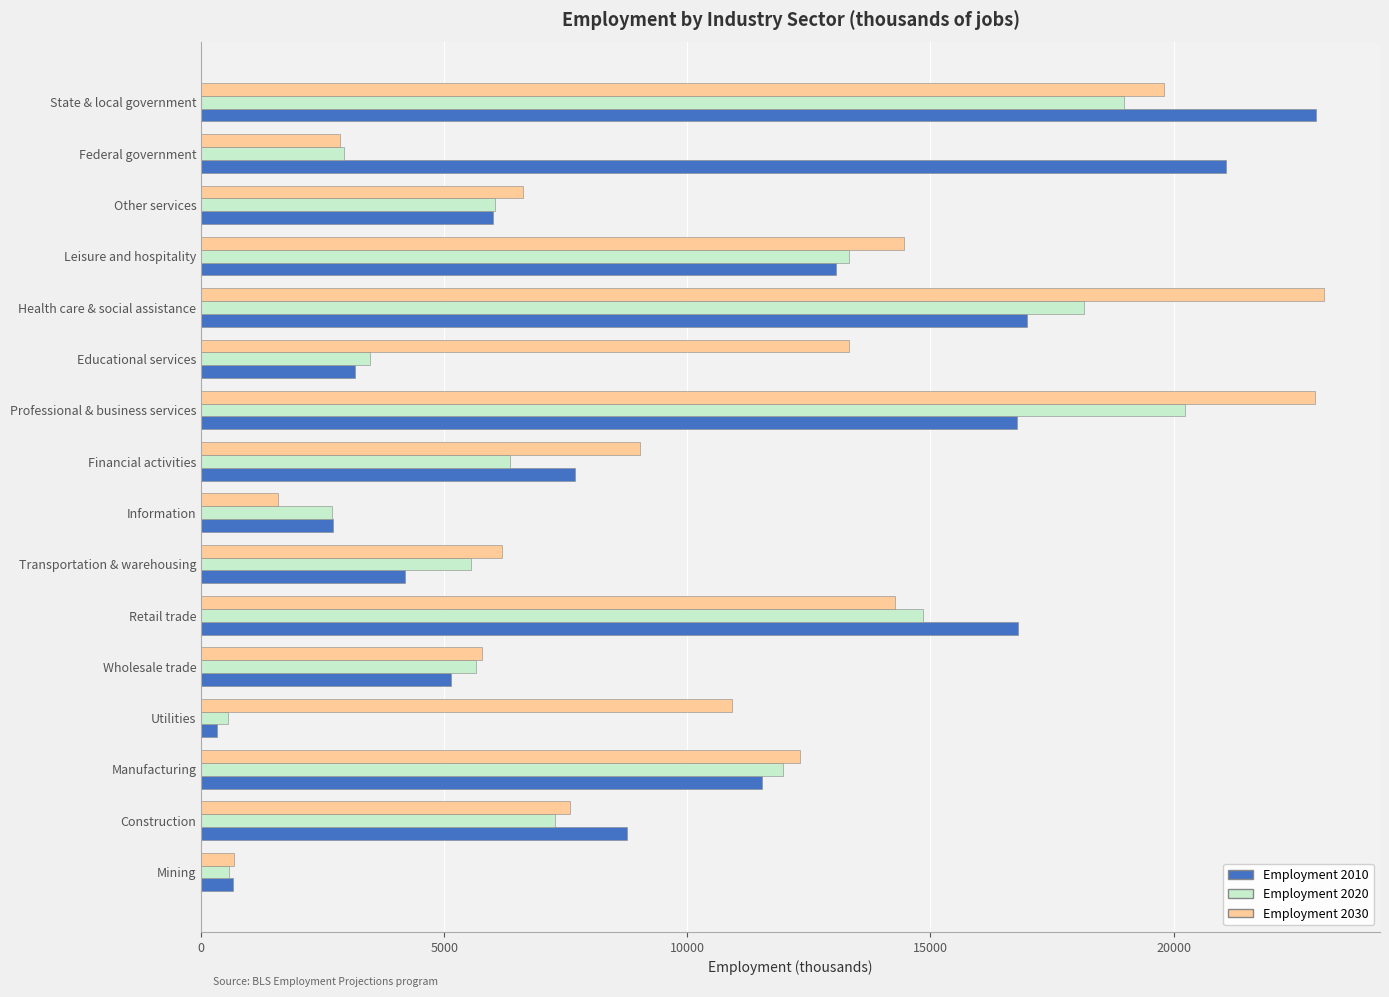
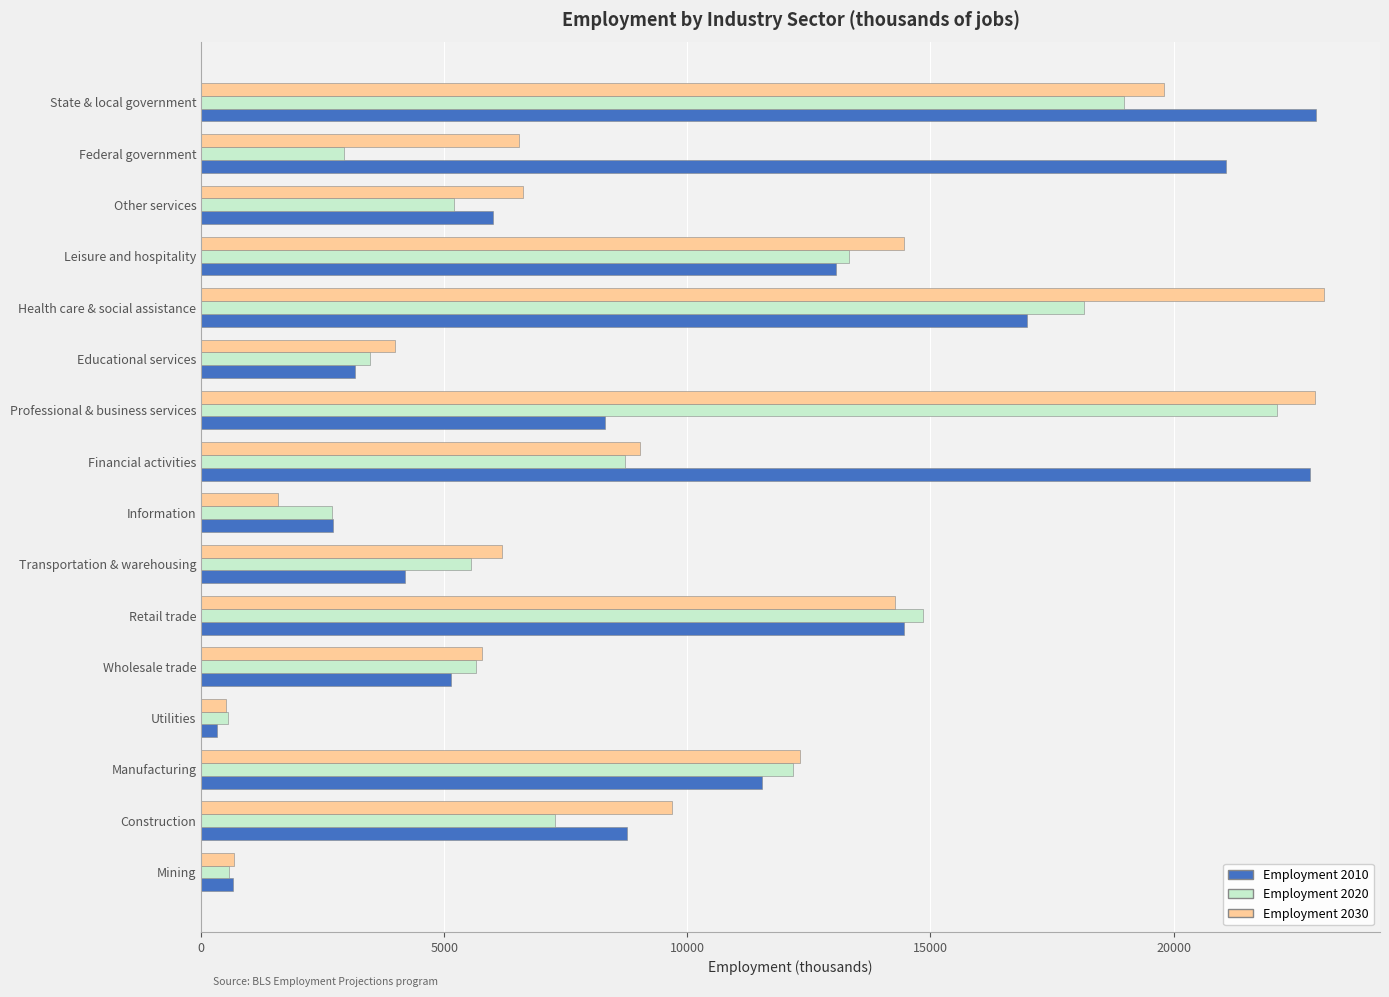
Employment 2030, Federal government: 2900 -> 6500
Employment 2020, Other services: 6000 -> 5200
Employment 2030, Educational services: 13300 -> 4000
Employment 2020, Professional & business services: 20200 -> 22100
Employment 2010, Professional & business services: 16800 -> 8300
Employment 2020, Financial activities: 6400 -> 8700
Employment 2010, Financial activities: 7700 -> 22800
Employment 2010, Retail trade: 16800 -> 14400
Employment 2030, Utilities: 10900 -> 500
Employment 2020, Manufacturing: 12000 -> 12200
Employment 2030, Construction: 7600 -> 9700
